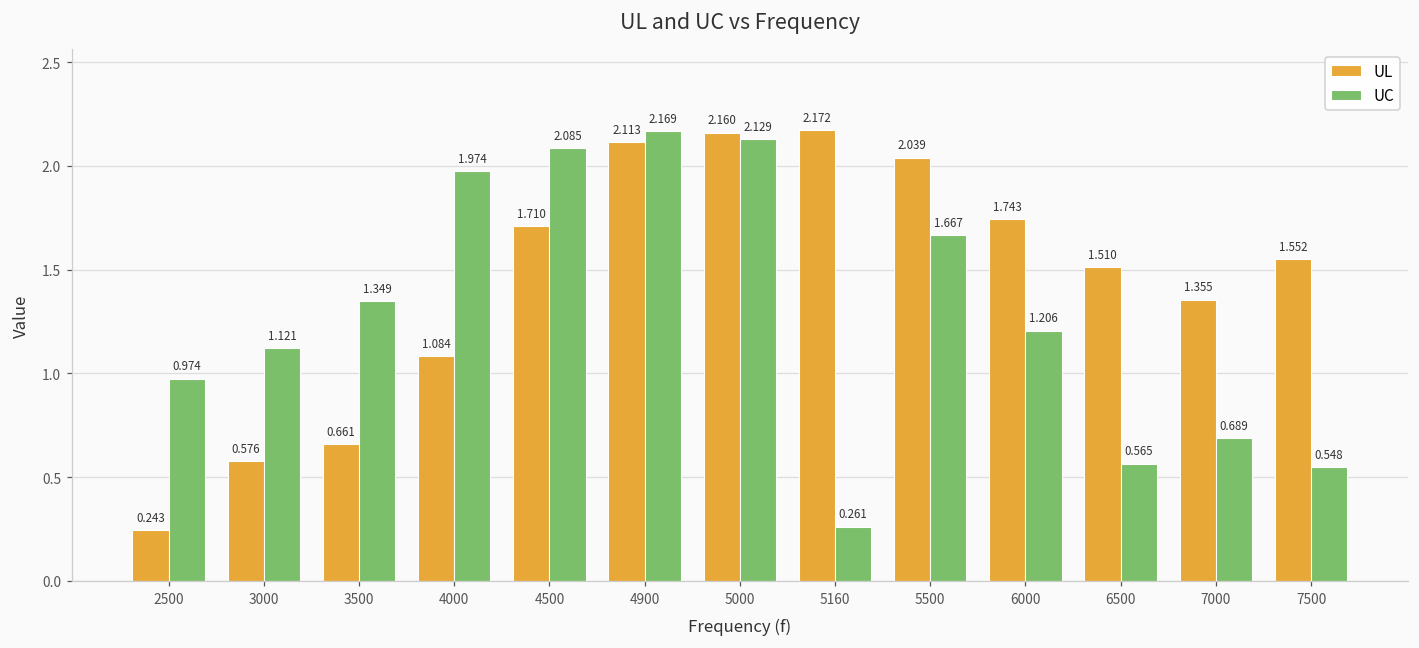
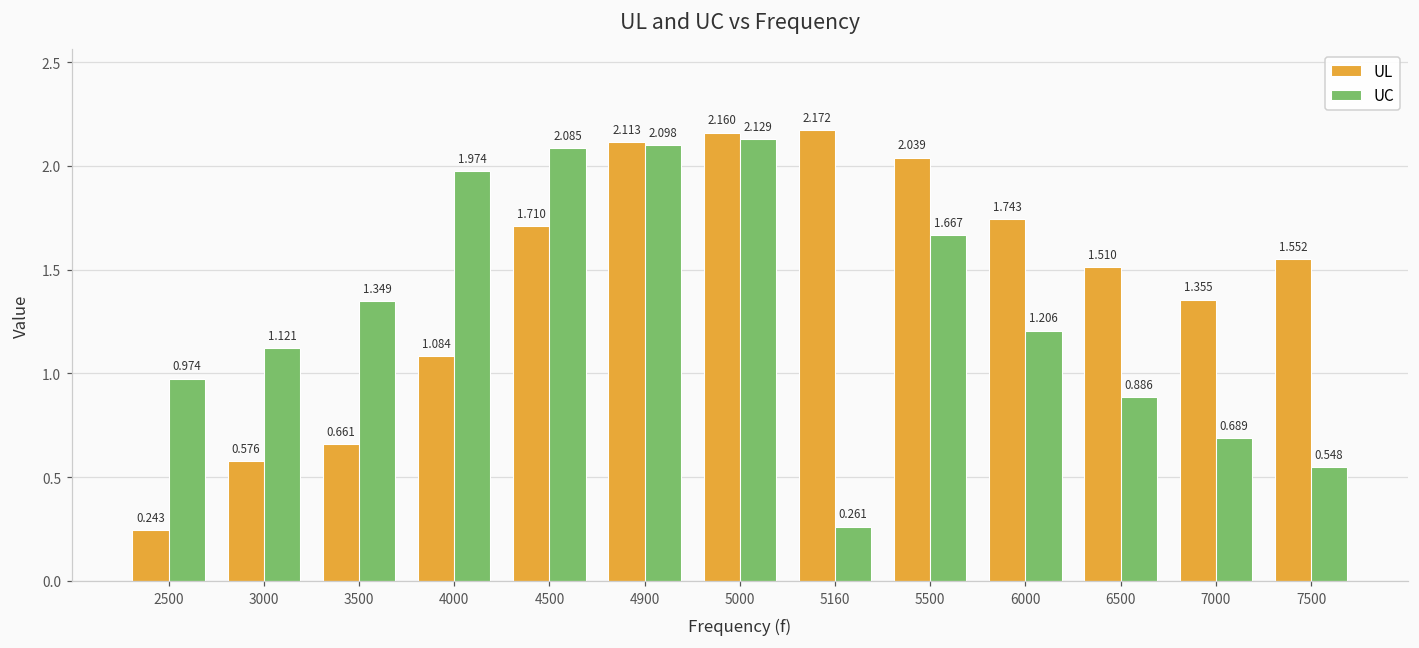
UC, 4900: 2.169 -> 2.098
UC, 6500: 0.565 -> 0.886
